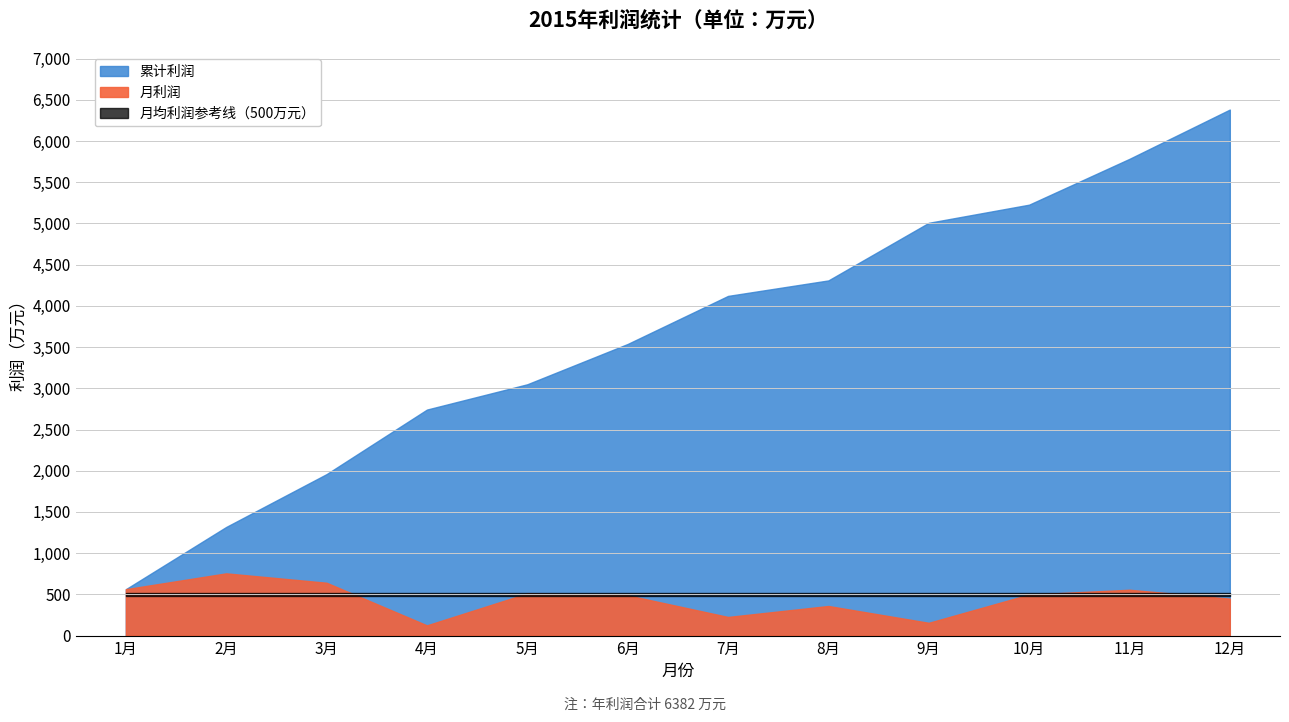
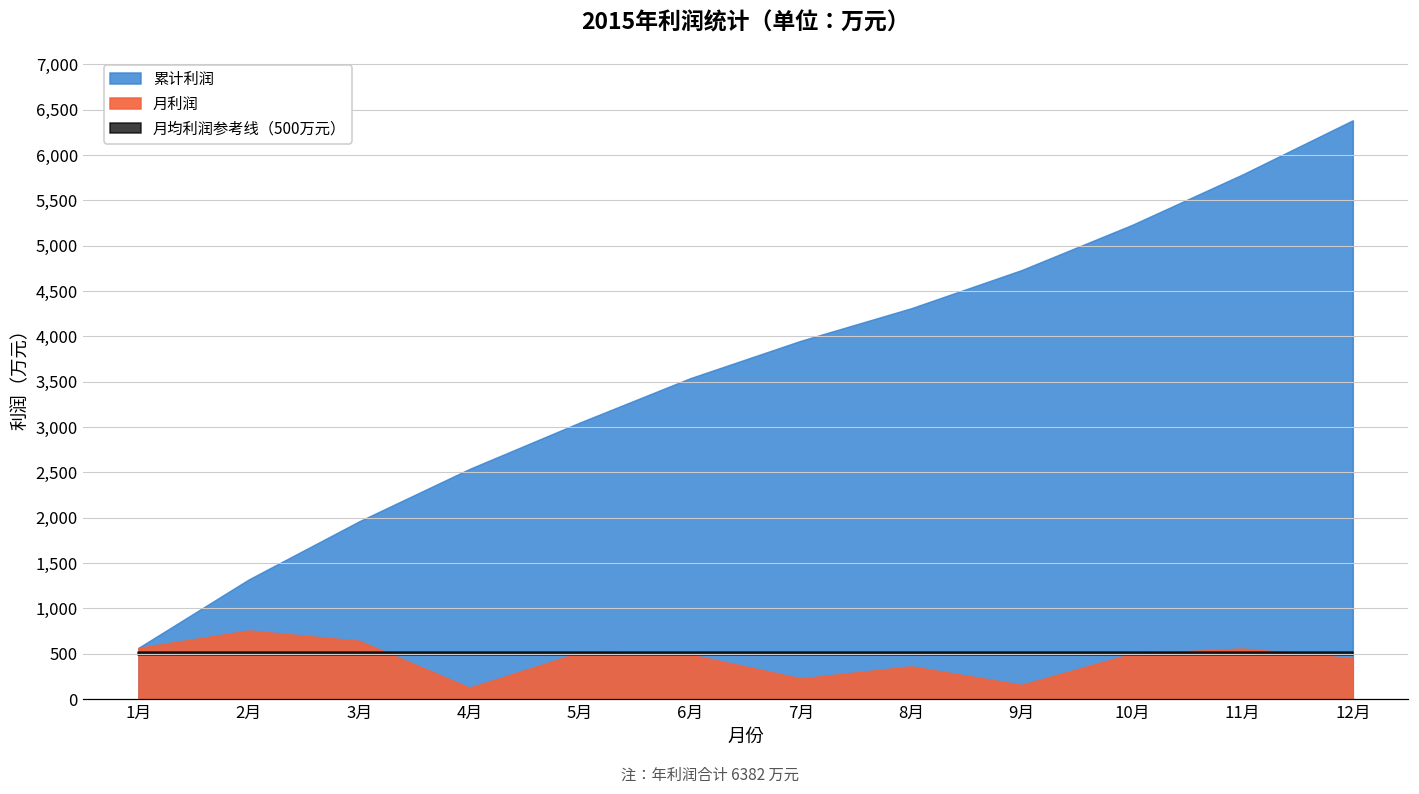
累计利润, 4月: 2,700 -> 2,500
累计利润, 7月: 4,100 -> 4,000
累计利润, 9月: 5,000 -> 4,700
